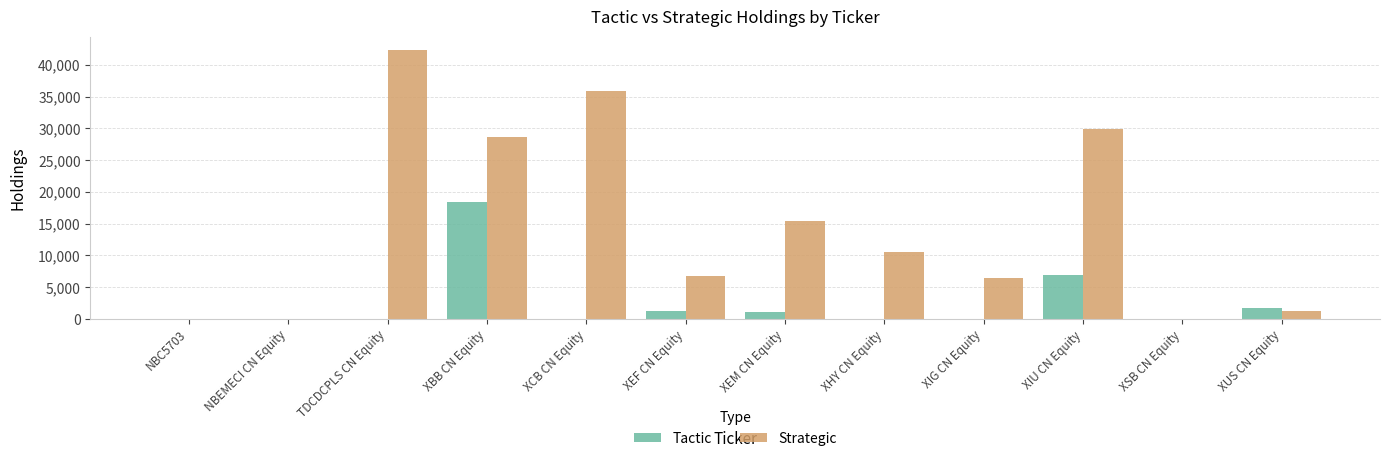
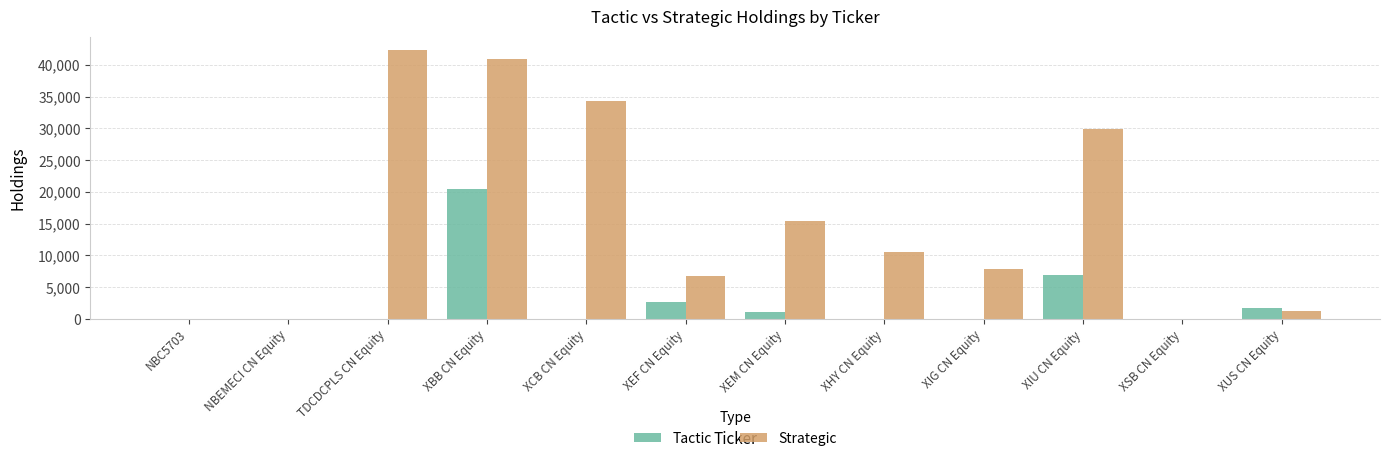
Tactic, XBB CN Equity: 18,000 -> 20,000
Strategic, XBB CN Equity: 29,000 -> 41,000
Strategic, XCB CN Equity: 36,000 -> 34,000
Tactic, XEF CN Equity: 1,000 -> 3,000
Strategic, XIG CN Equity: 6,000 -> 8,000
